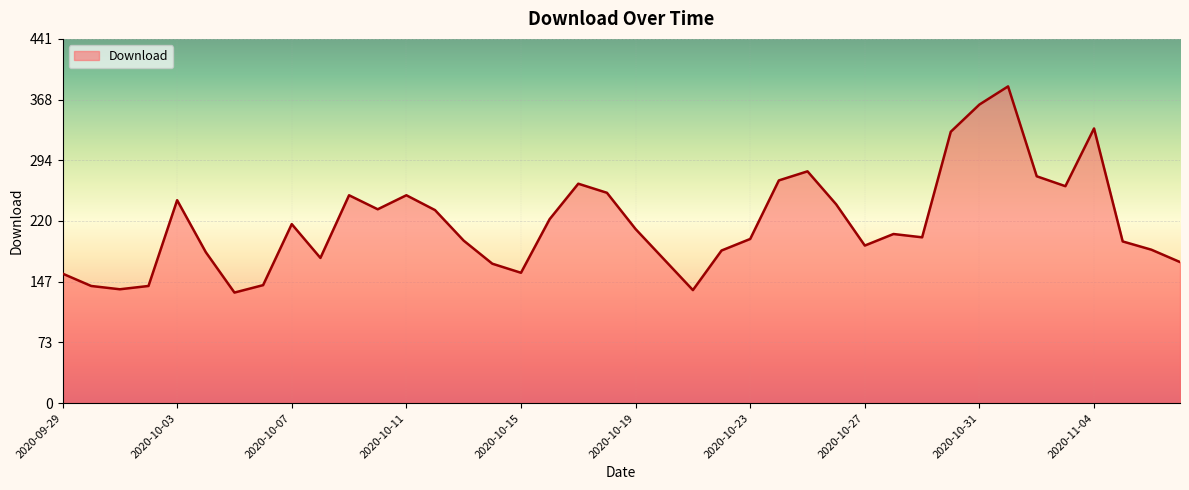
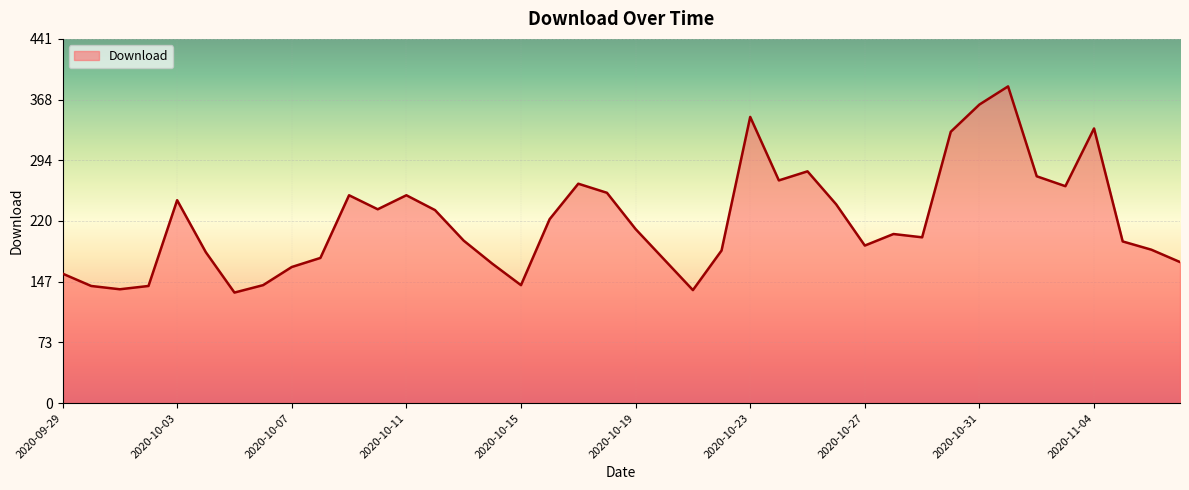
2020-10-07: 220 -> 170
2020-10-15: 160 -> 140
2020-10-23: 200 -> 350
